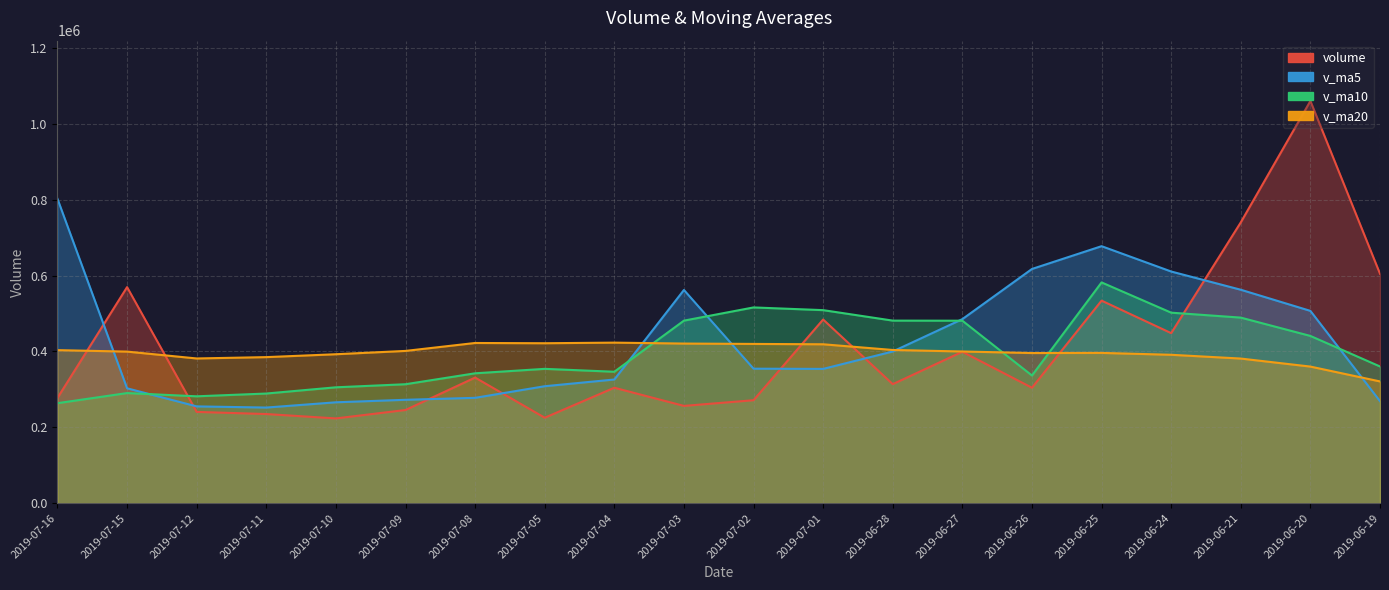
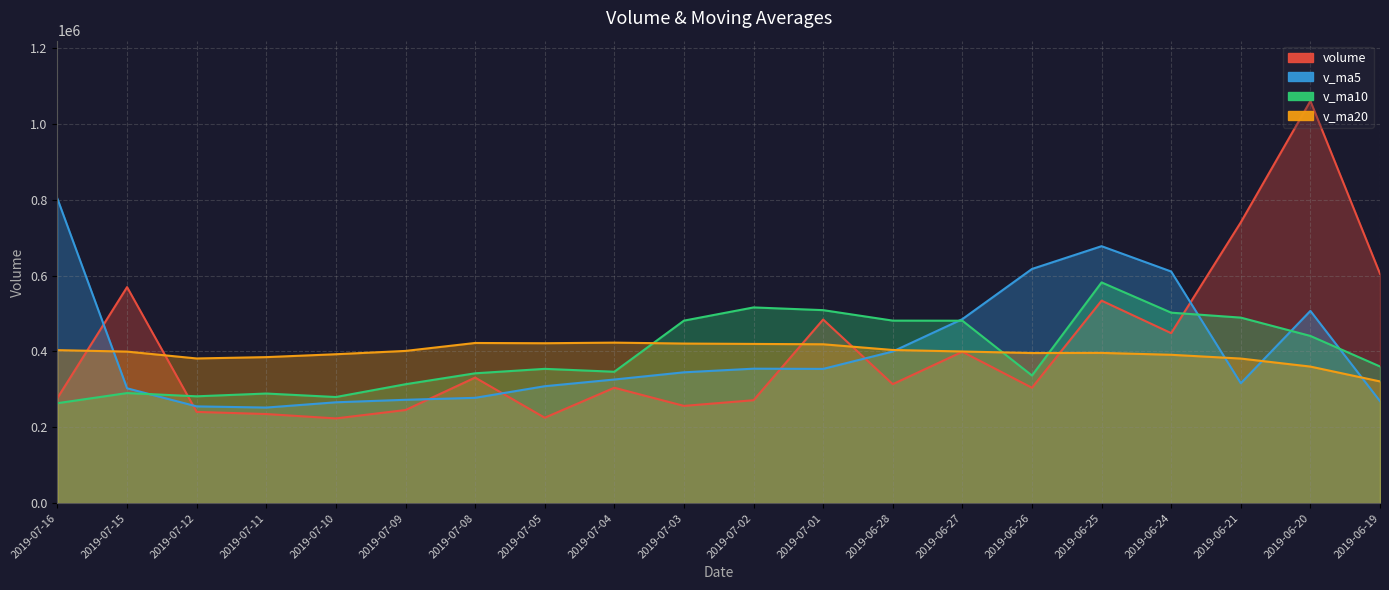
v_ma10, 2019-07-10: 310000 -> 280000
v_ma5, 2019-07-03: 560000 -> 340000
v_ma5, 2019-06-21: 560000 -> 320000
